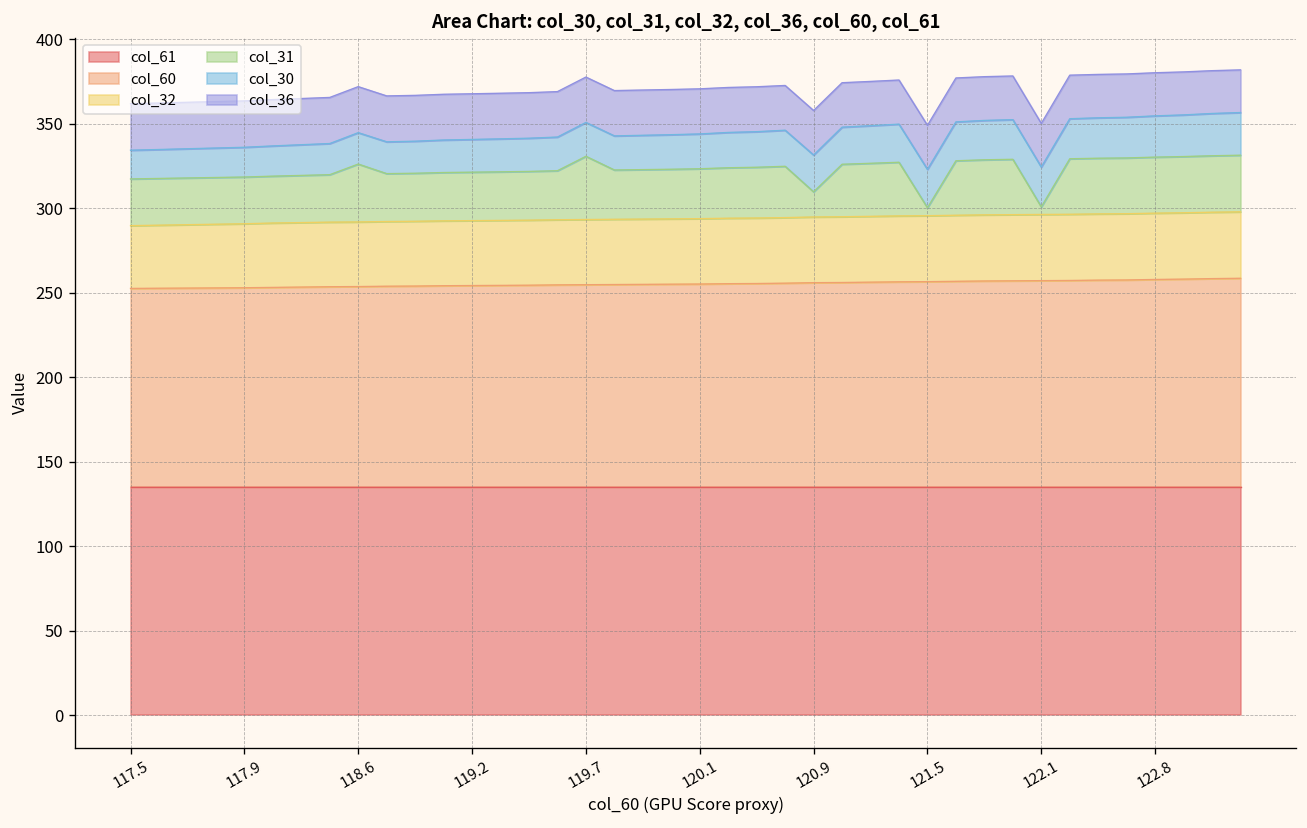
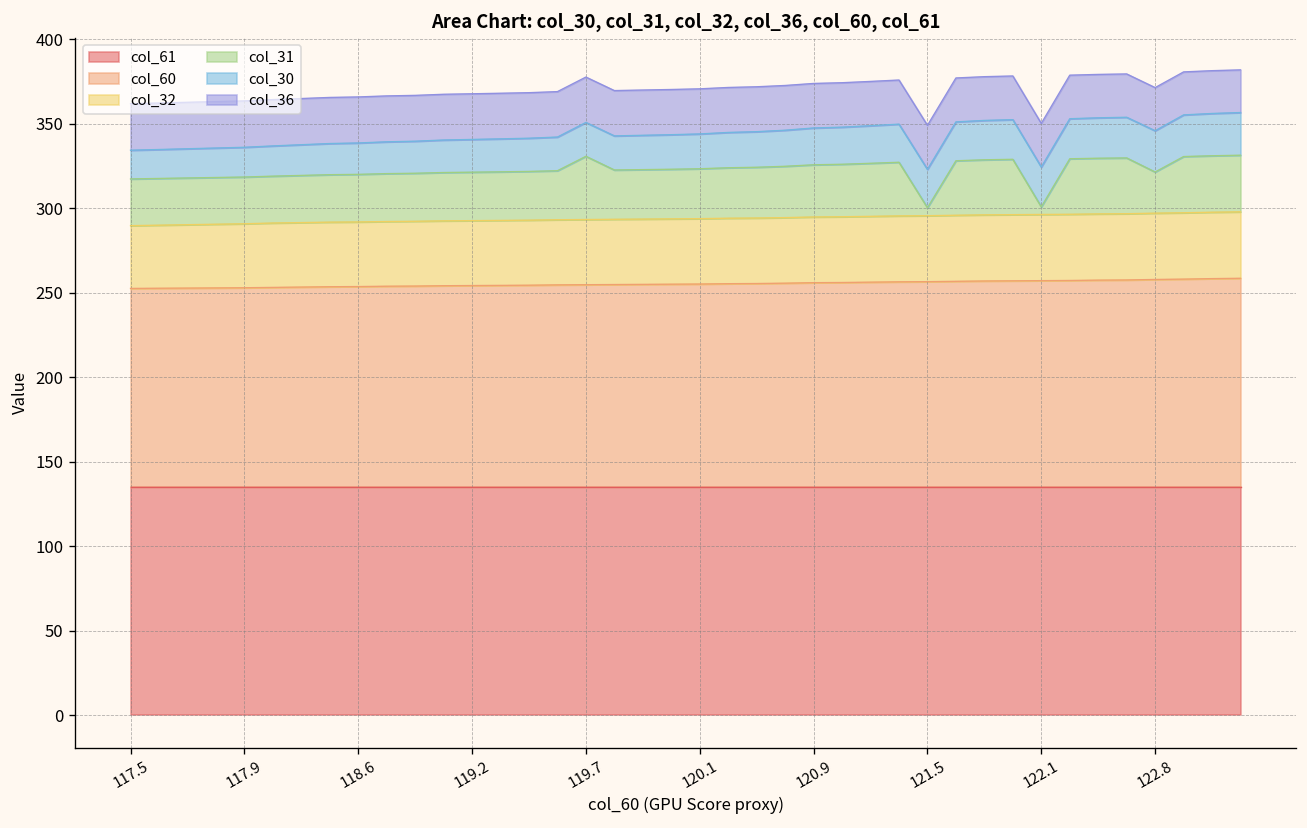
col_31, 118.6: 34 -> 28
col_31, 120.9: 15 -> 31
col_31, 122.8: 33 -> 24
